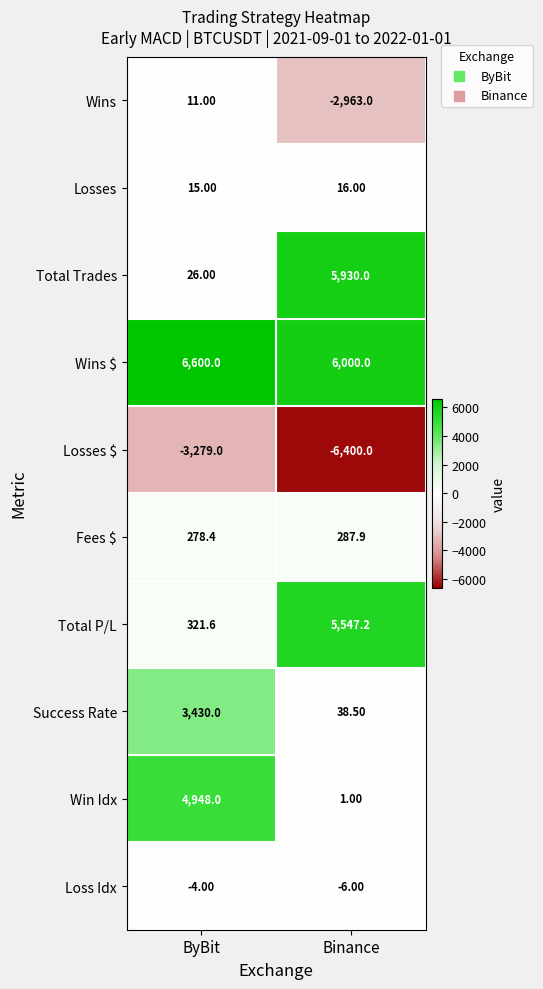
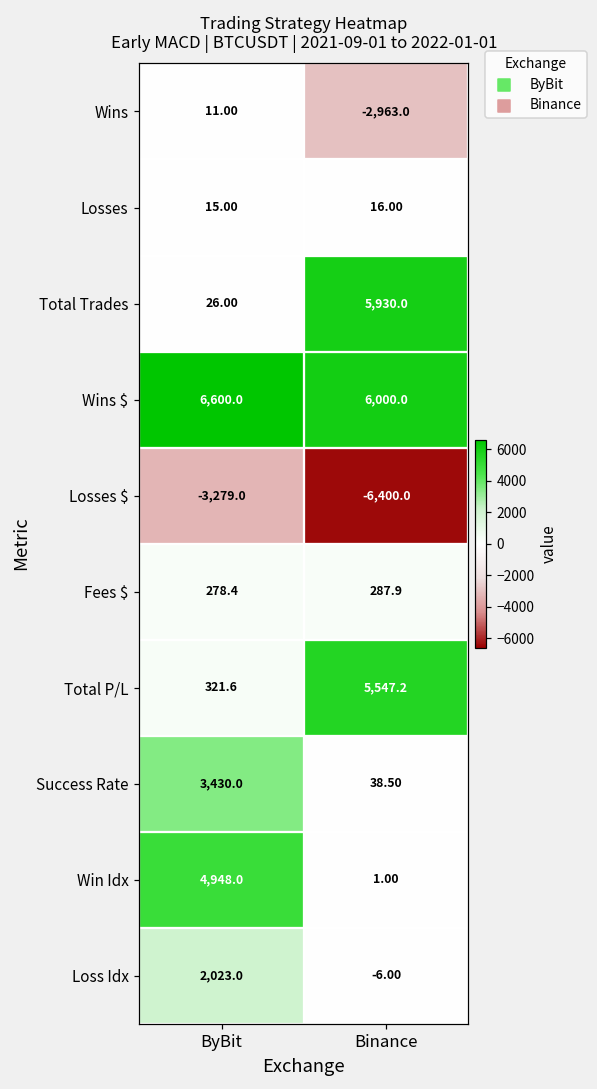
Loss Idx, ByBit: -4.00 -> 2,023.0
